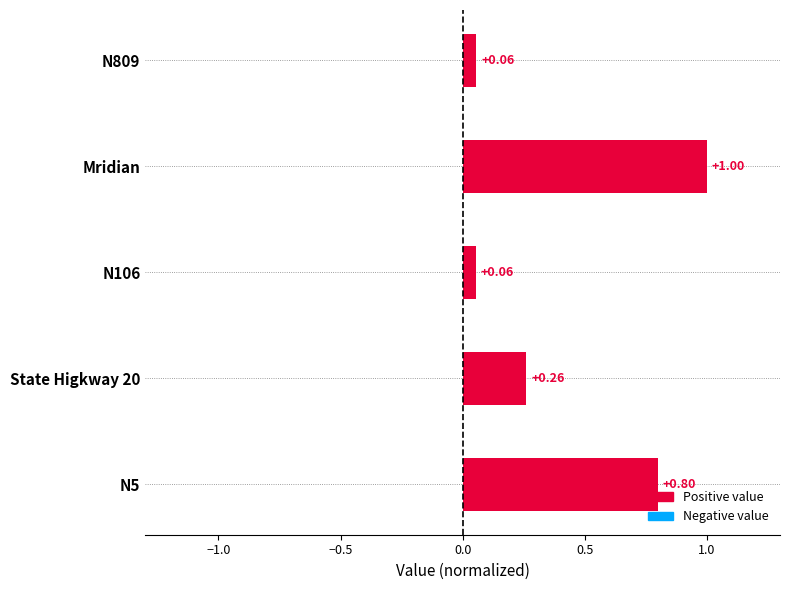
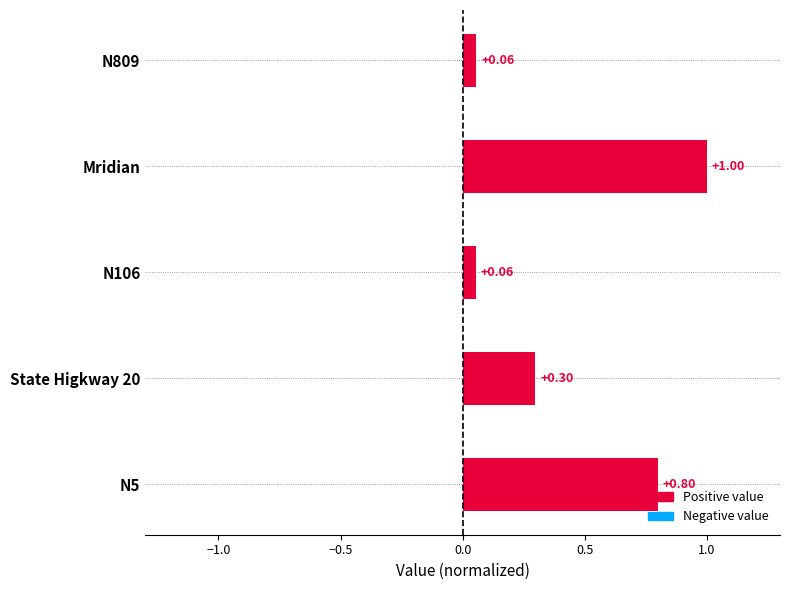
State Higkway 20: +0.26 -> +0.30
